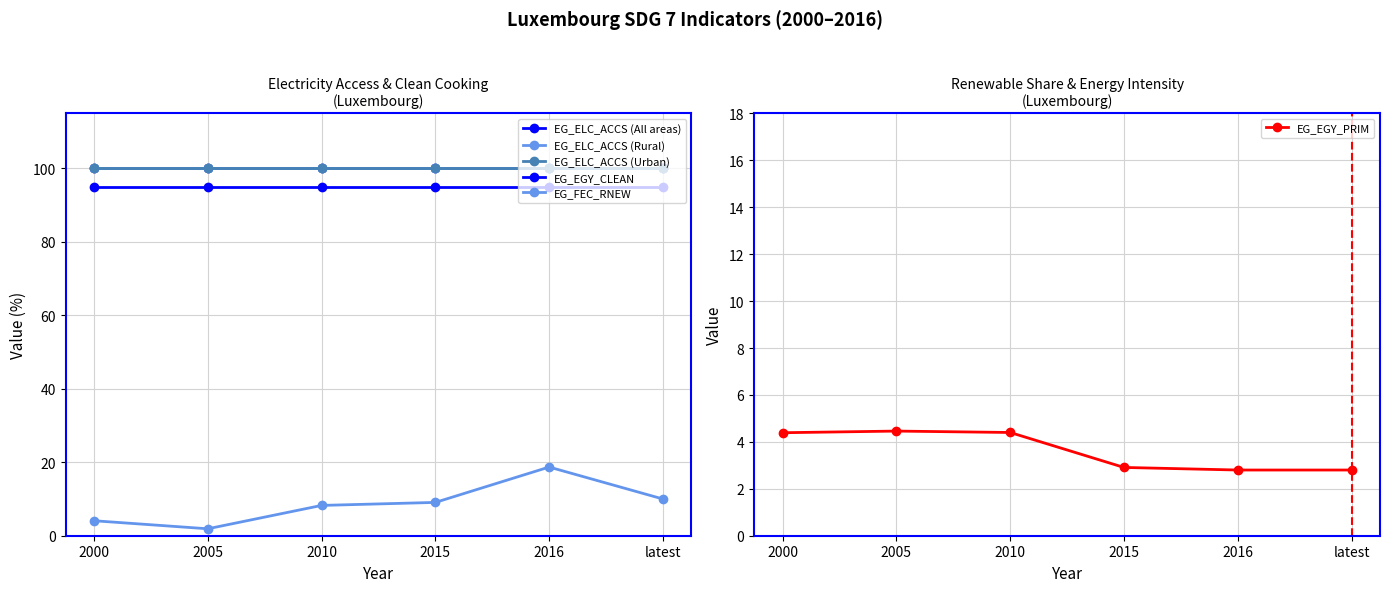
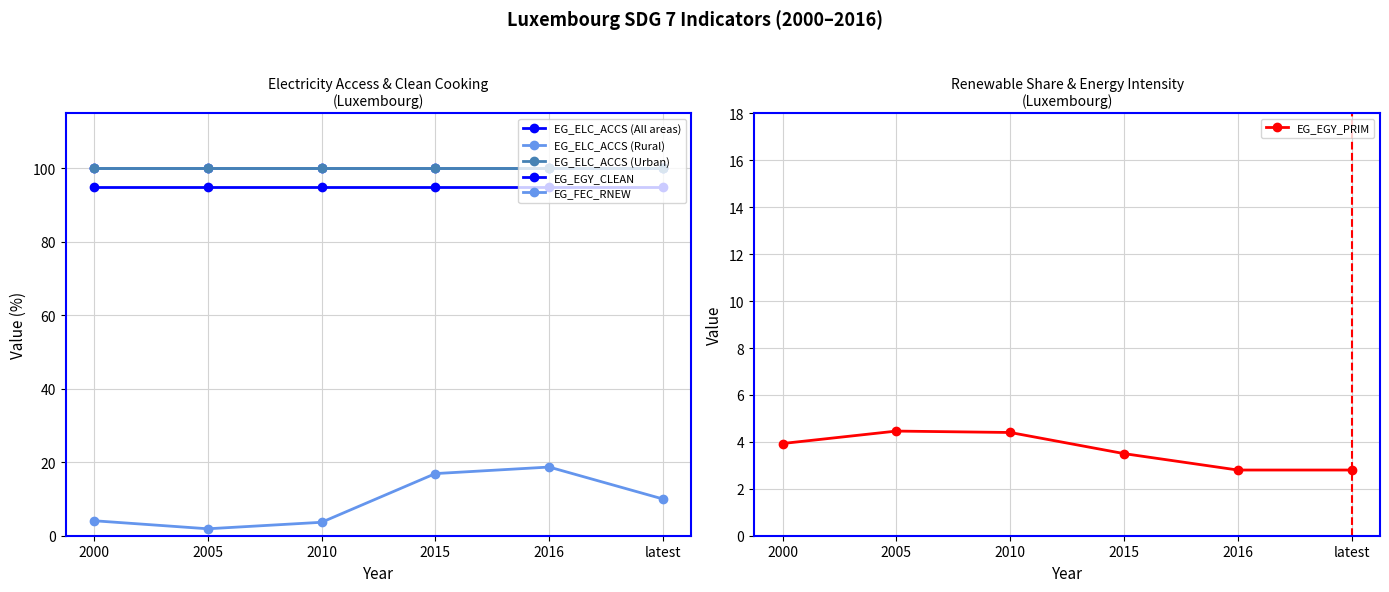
Electricity Access & Clean Cooking (Luxembourg), EG_FEC_RNEW, 2010: 8 -> 4
Electricity Access & Clean Cooking (Luxembourg), EG_FEC_RNEW, 2015: 9 -> 17
Renewable Share & Energy Intensity (Luxembourg), 2000: 4.4 -> 3.9
Renewable Share & Energy Intensity (Luxembourg), 2015: 2.9 -> 3.5
